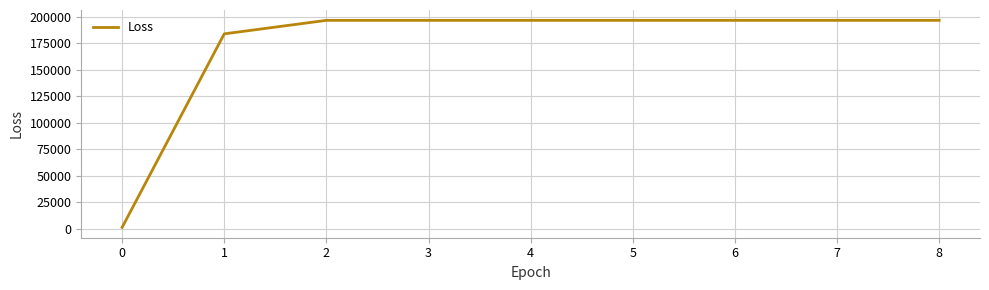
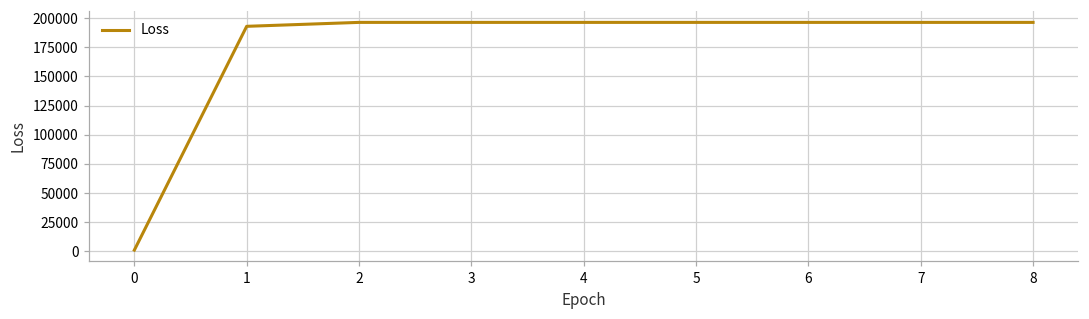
1: 184000 -> 193000
